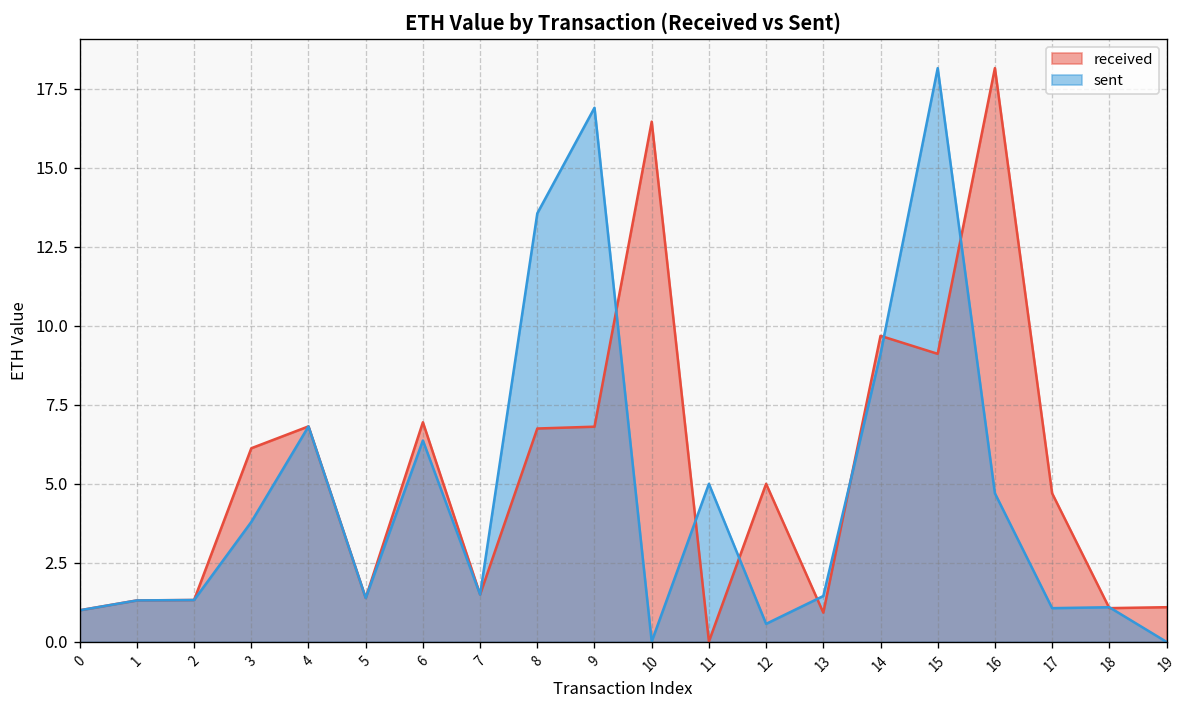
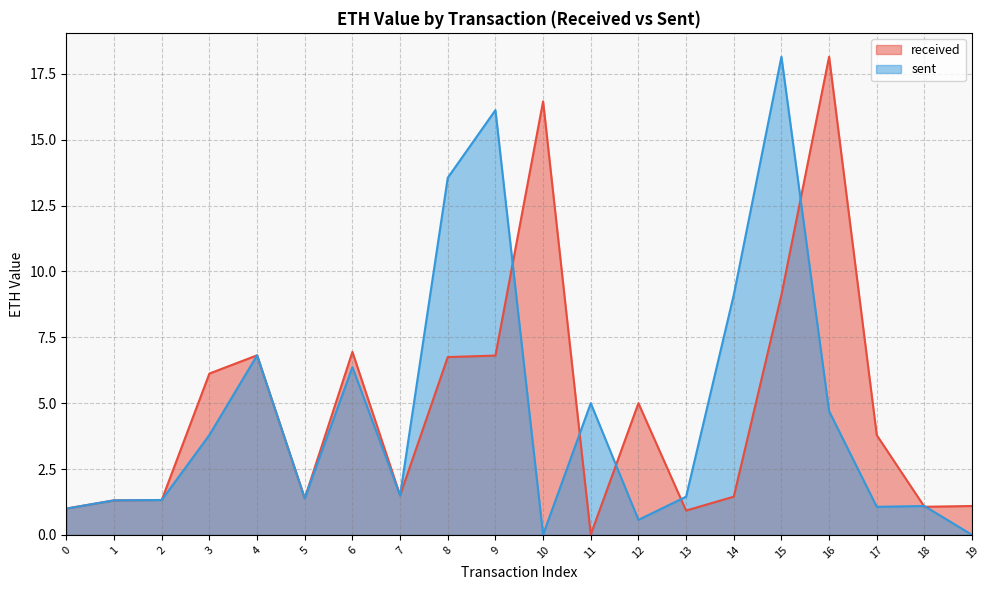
sent, 9: 16.9 -> 16.1
received, 14: 9.7 -> 1.5
received, 17: 4.7 -> 3.8
